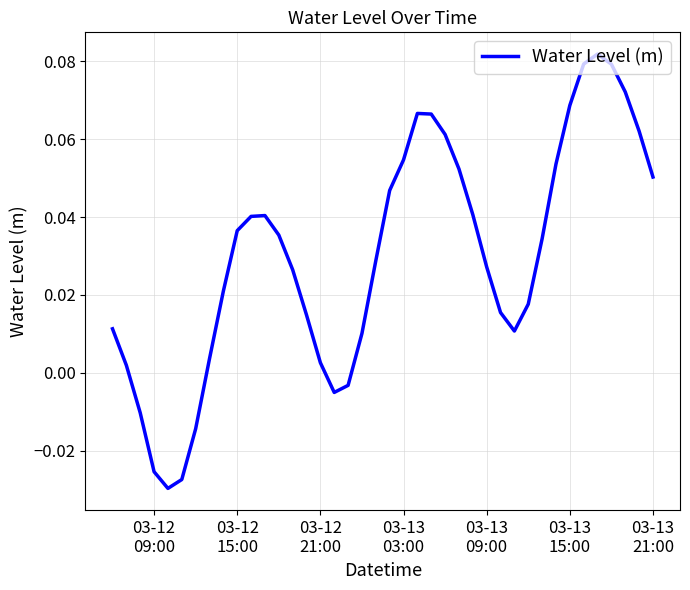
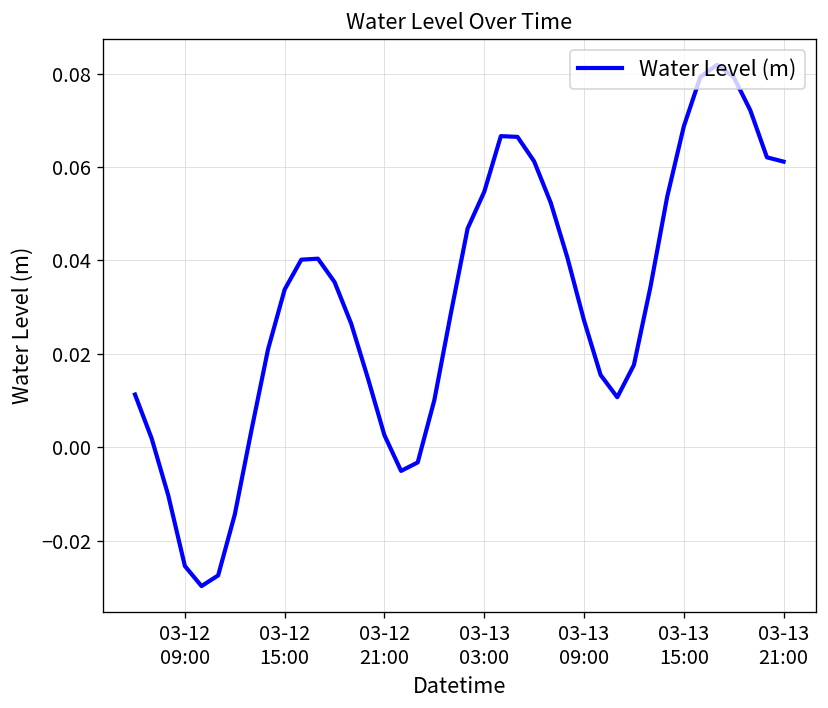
03-12 15:00: 0.037 -> 0.034
03-13 21:00: 0.050 -> 0.061
